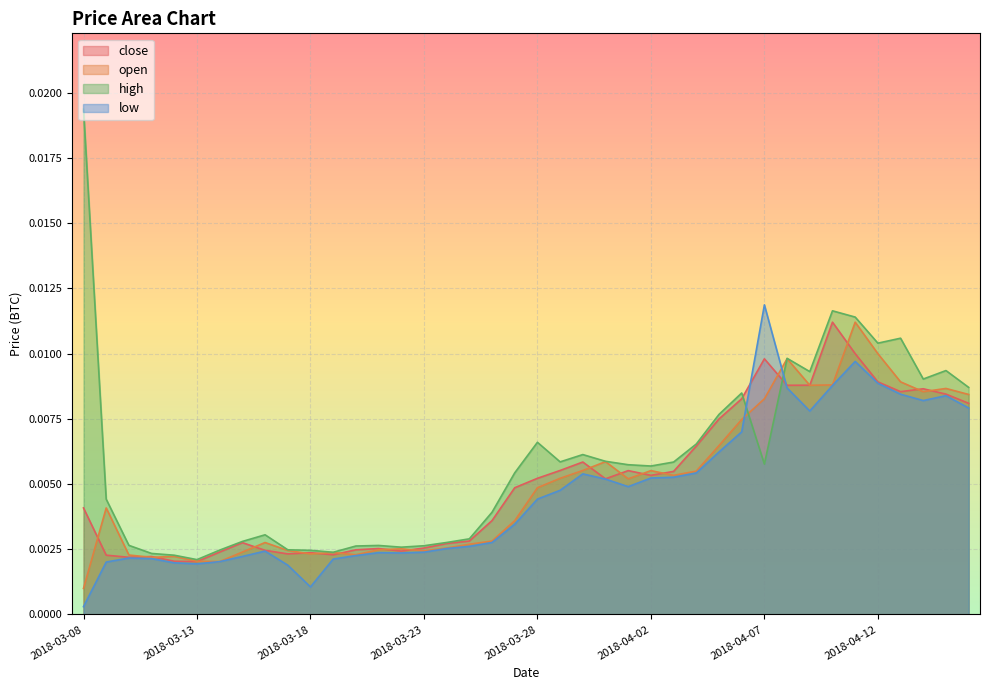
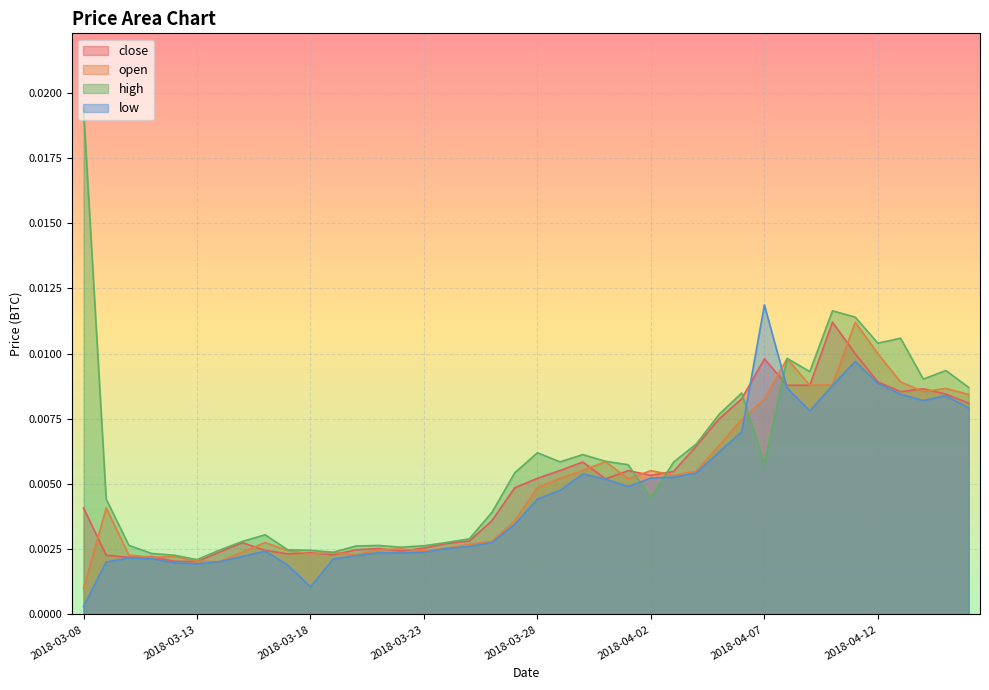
high, 2018-03-28: 0.0066 -> 0.0062
high, 2018-04-02: 0.0057 -> 0.0045
